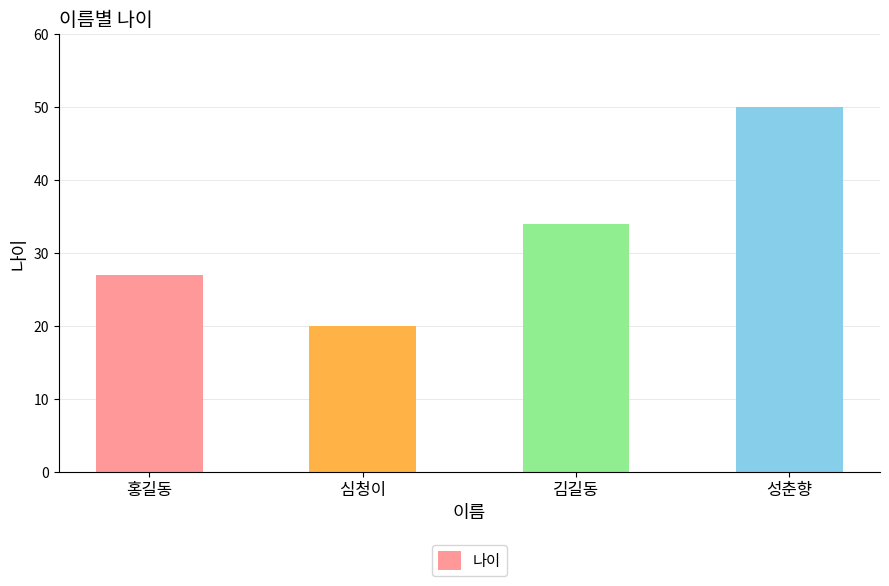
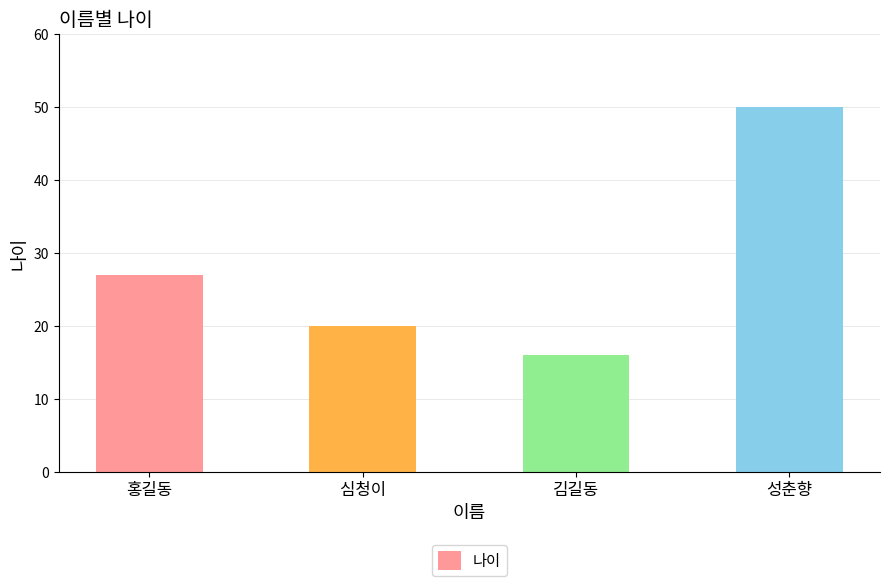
김길동: 34 -> 16
